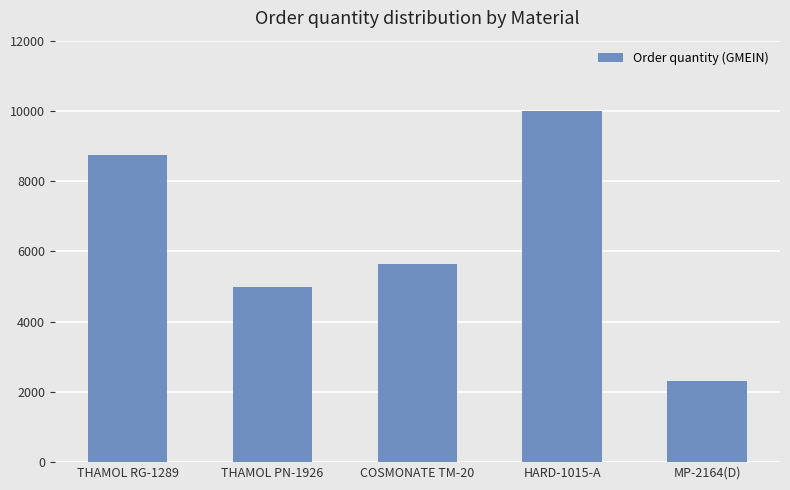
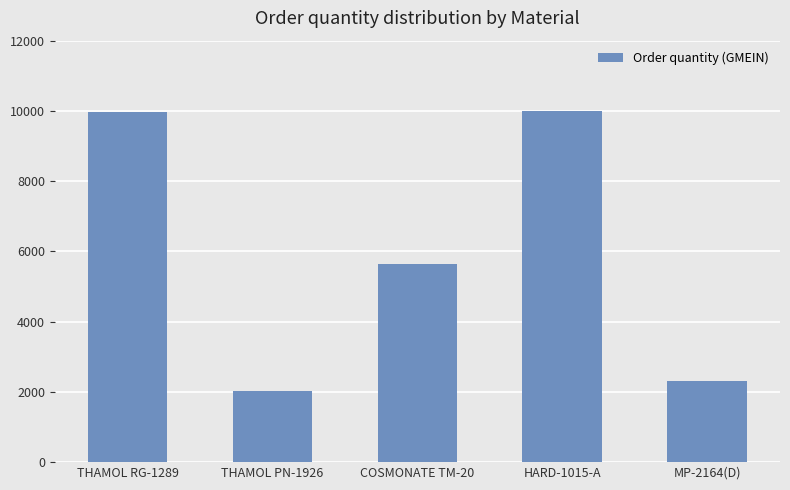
THAMOL RG-1289: 8700 -> 10000
THAMOL PN-1926: 5000 -> 2000
